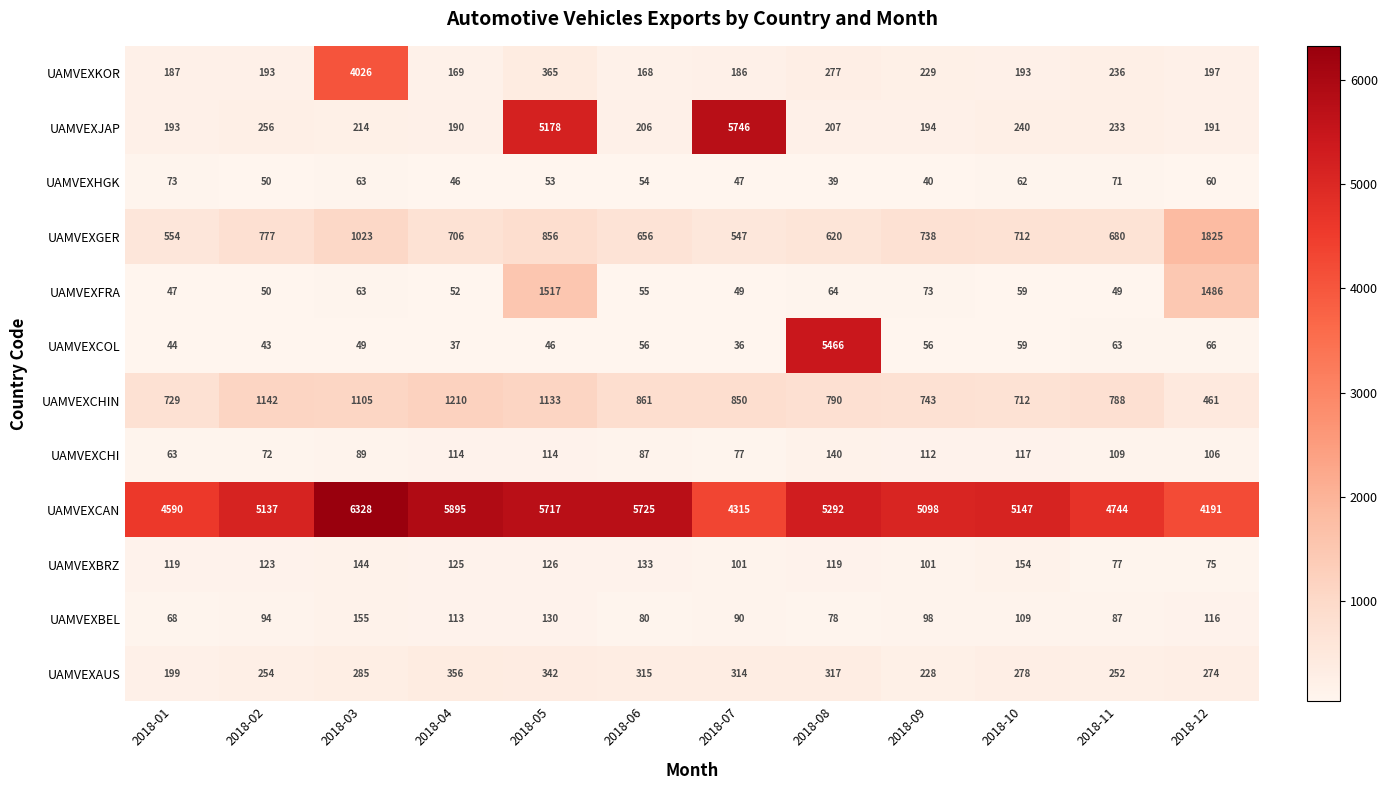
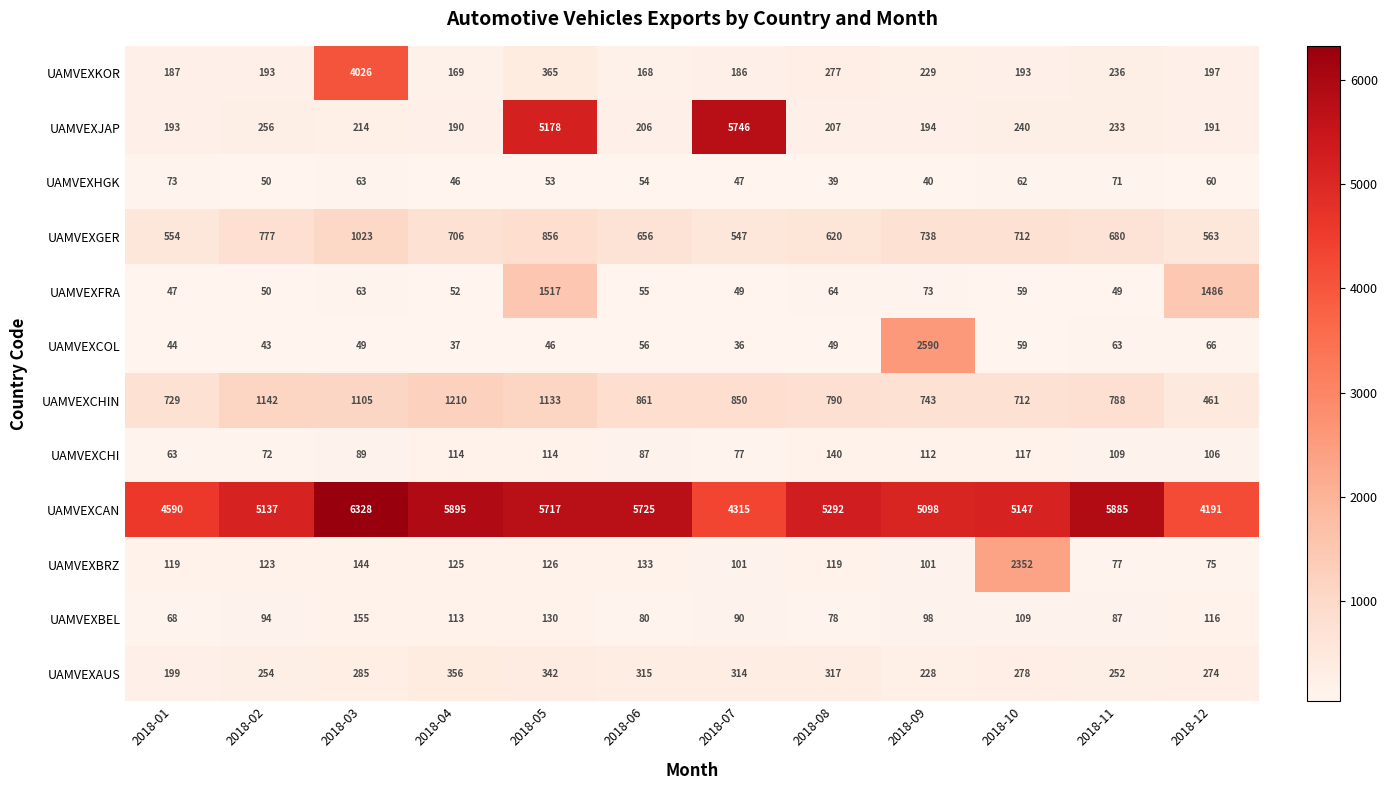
UAMVEXGER, 2018-12: 1825 -> 563
UAMVEXCOL, 2018-08: 5466 -> 49
UAMVEXCOL, 2018-09: 56 -> 2590
UAMVEXCAN, 2018-11: 4744 -> 5885
UAMVEXBRZ, 2018-10: 154 -> 2352
